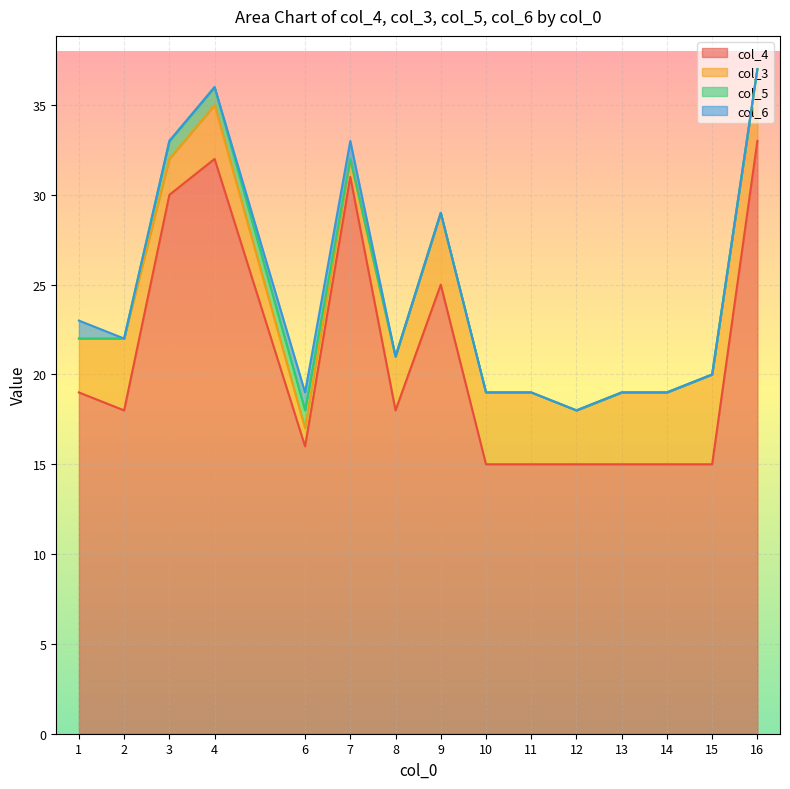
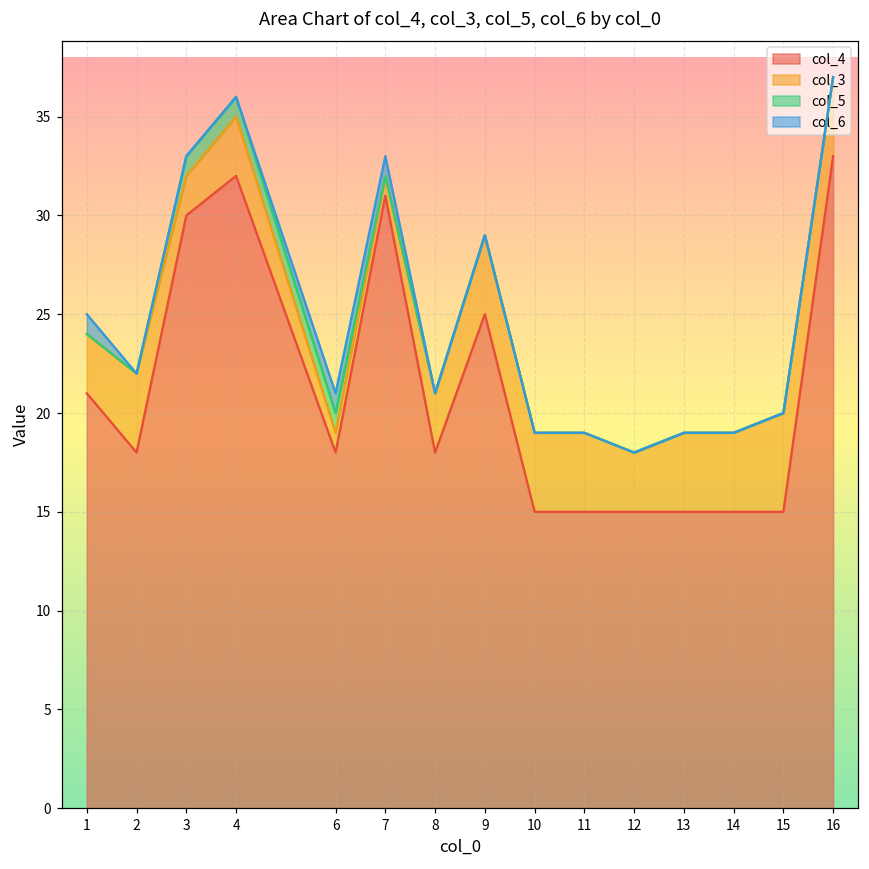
col_4, 1: 19 -> 21
col_4, 6: 16 -> 18
